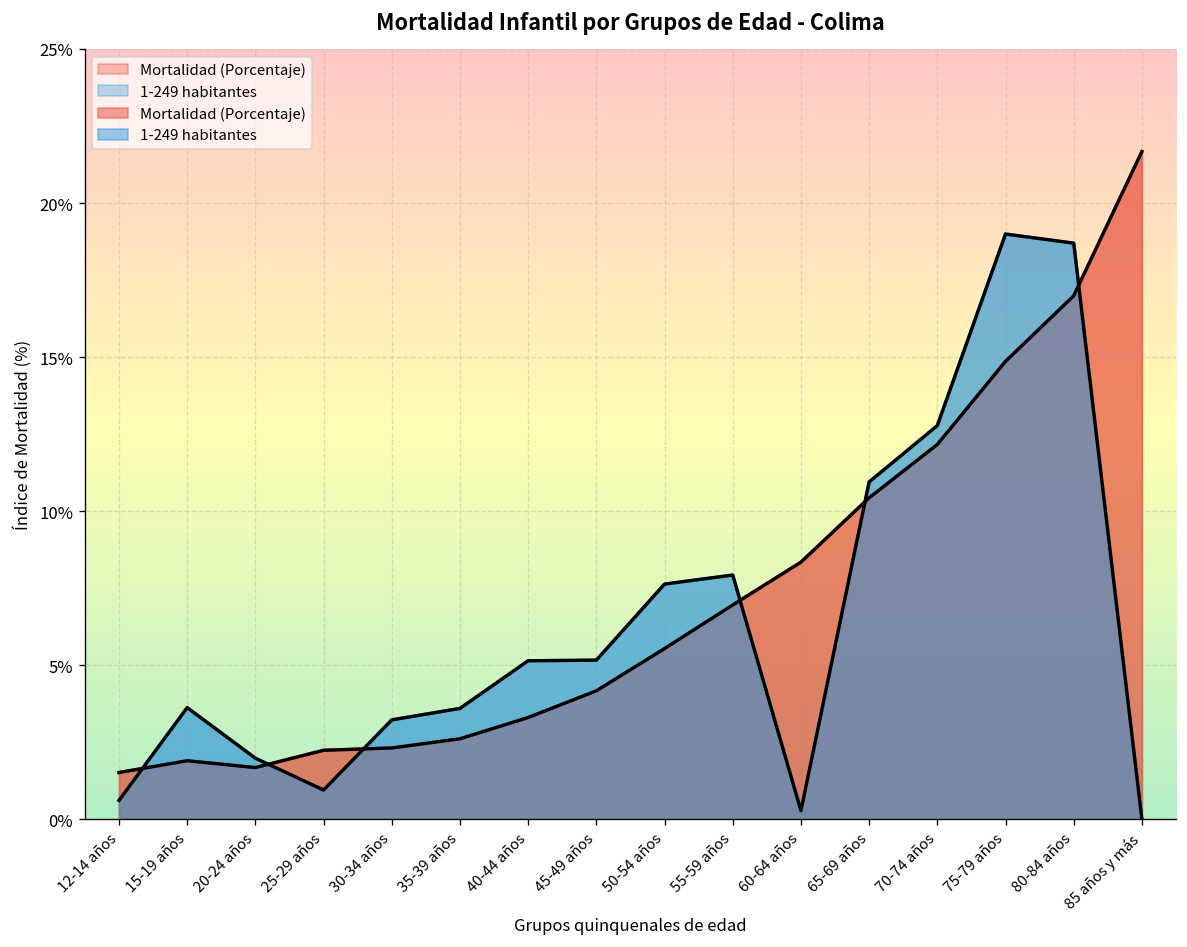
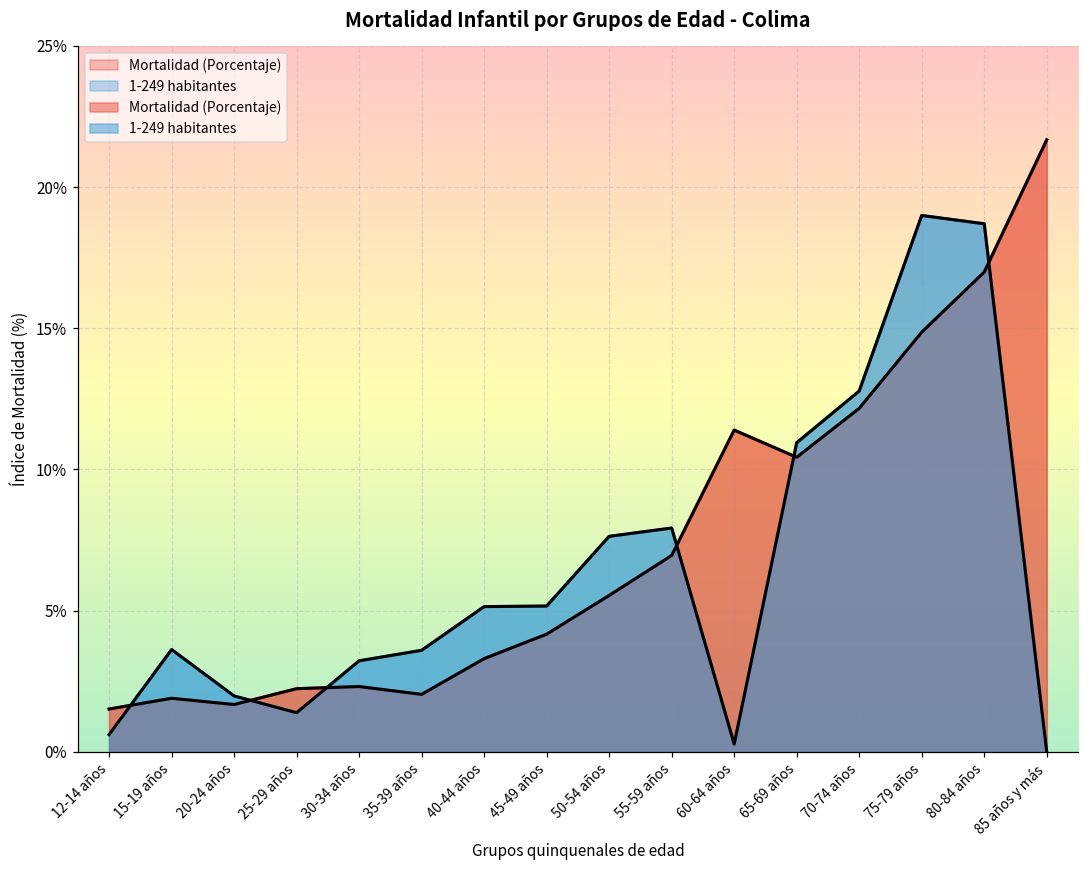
1-249 habitantes, 25-29 años: 0.9% -> 1.4%
Mortalidad (Porcentaje), 35-39 años: 2.6% -> 2.0%
Mortalidad (Porcentaje), 60-64 años: 8.3% -> 11.4%
